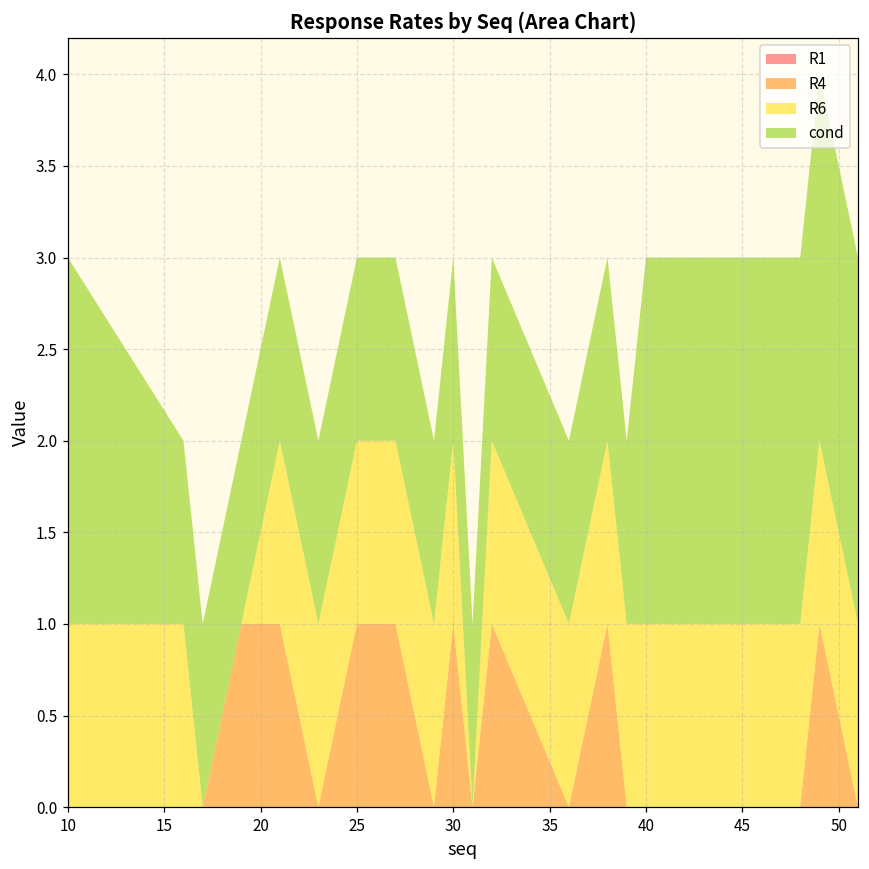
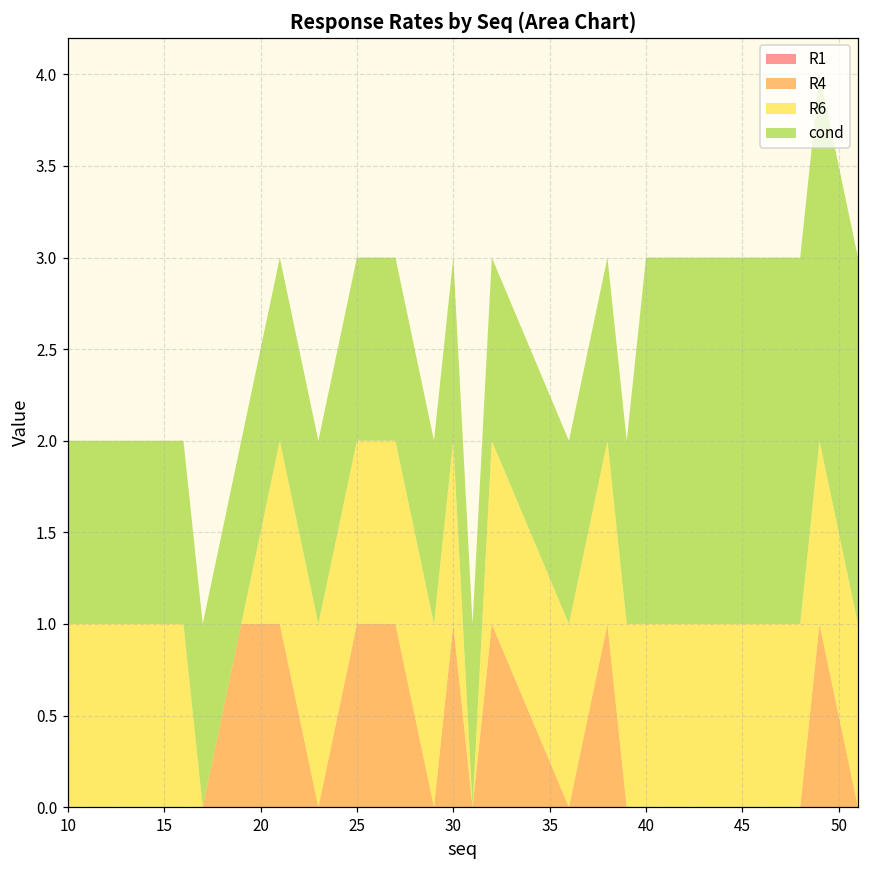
cond, 10: 2 -> 1
